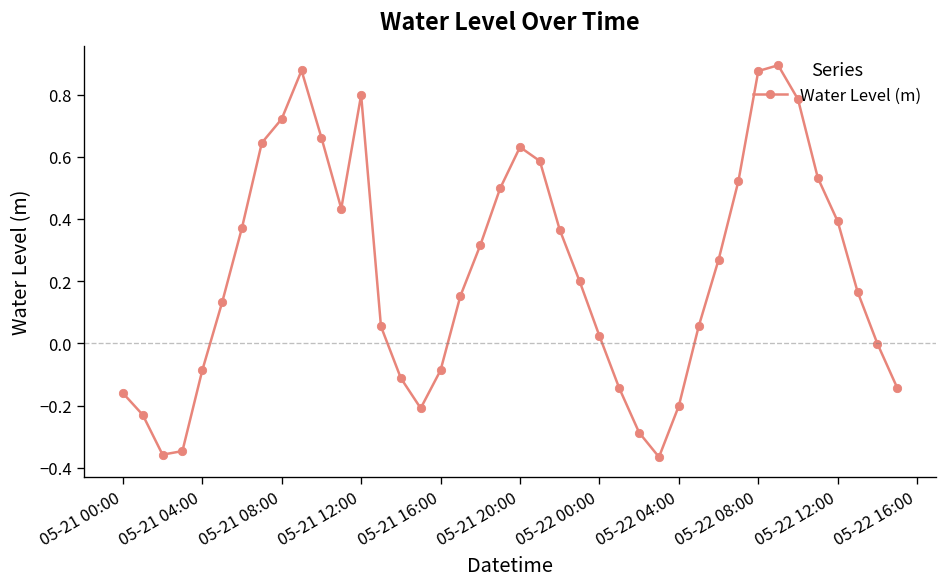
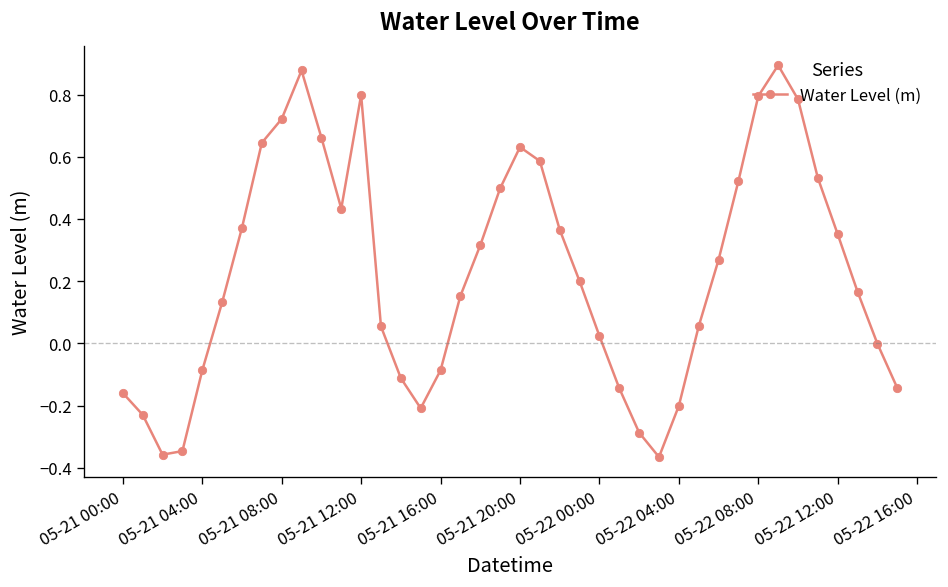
05-22 08:00: 0.88 -> 0.79
05-22 12:00: 0.39 -> 0.35
